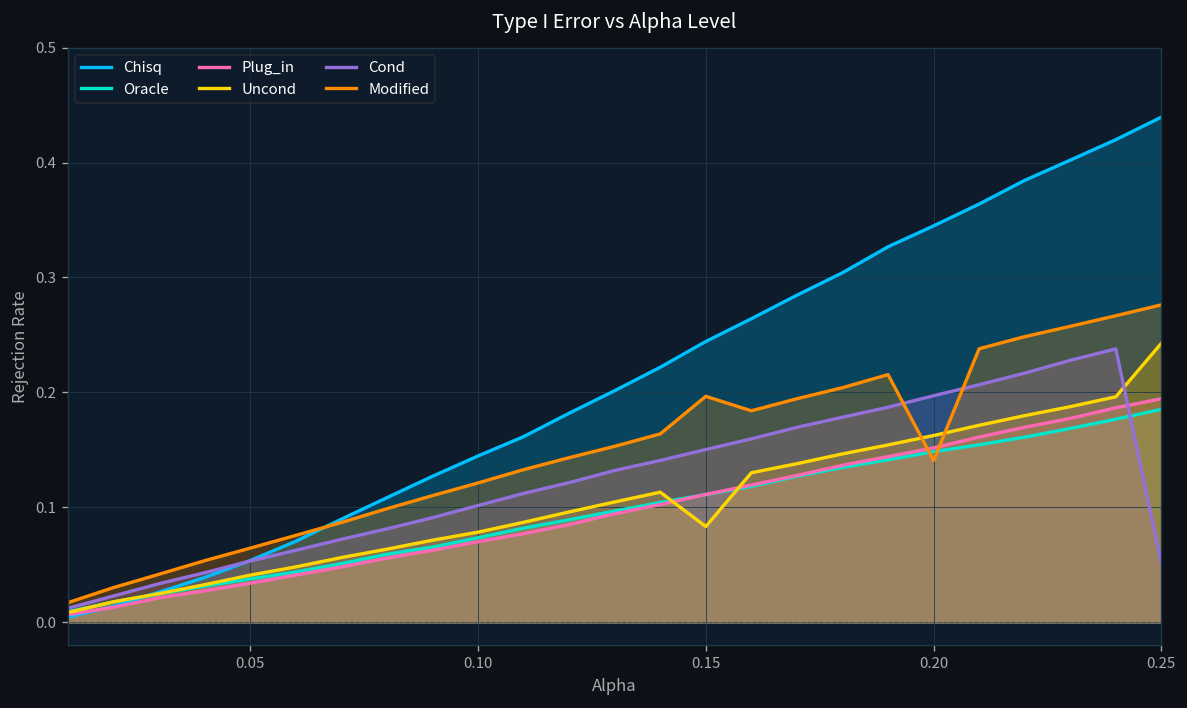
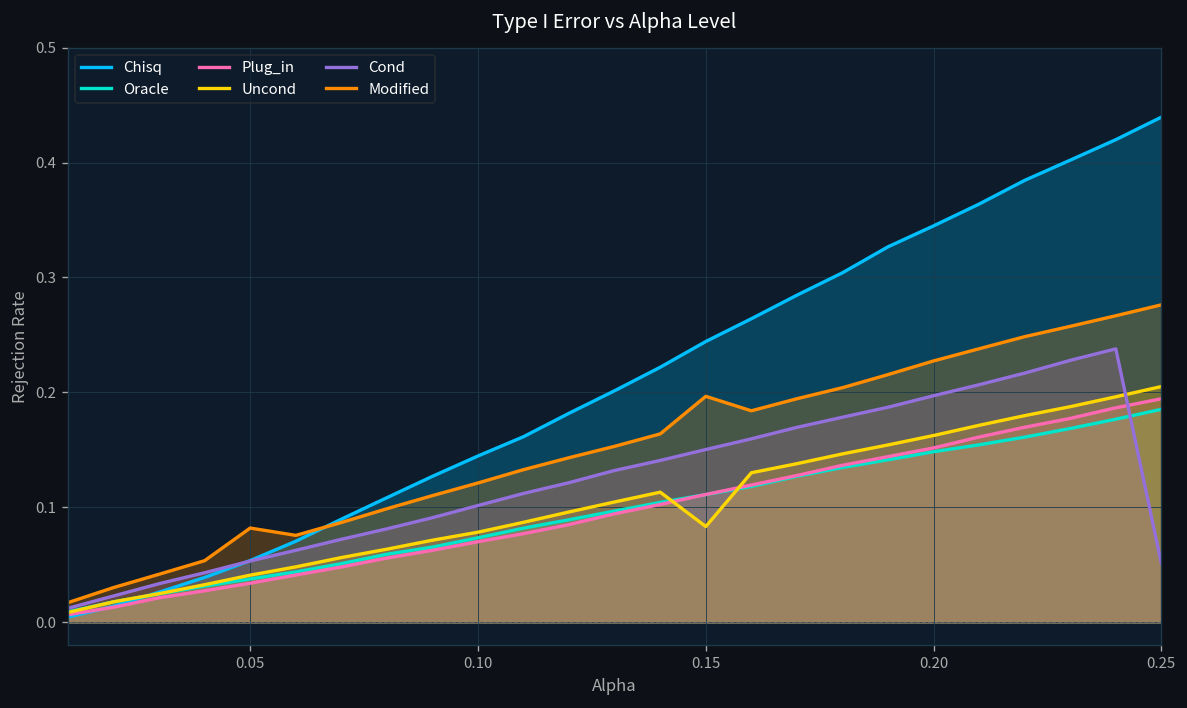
Modified, 0.05: 0.06 -> 0.08
Modified, 0.20: 0.14 -> 0.23
Uncond, 0.25: 0.24 -> 0.21
